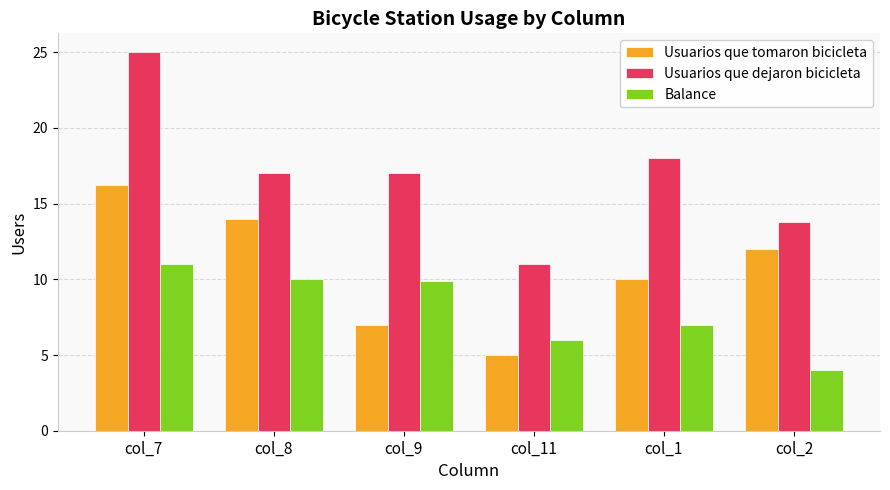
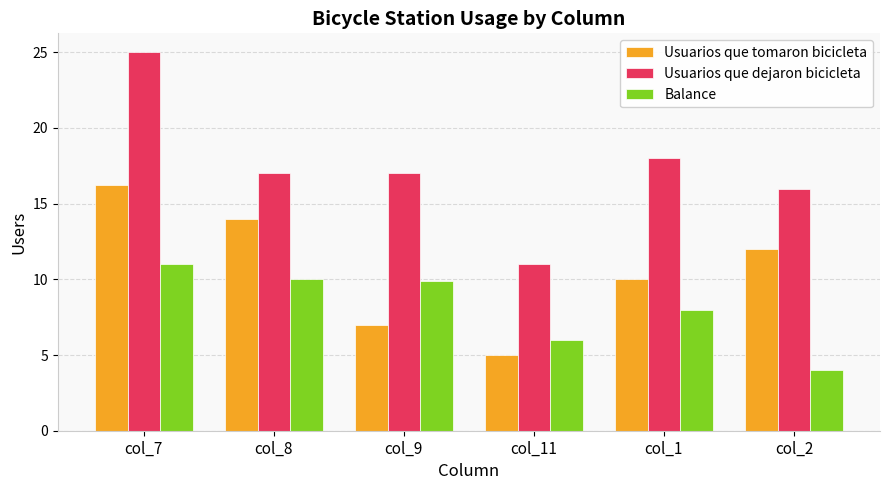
Balance, col_1: 7 -> 8
Usuarios que dejaron bicicleta, col_2: 13.8 -> 16.0
